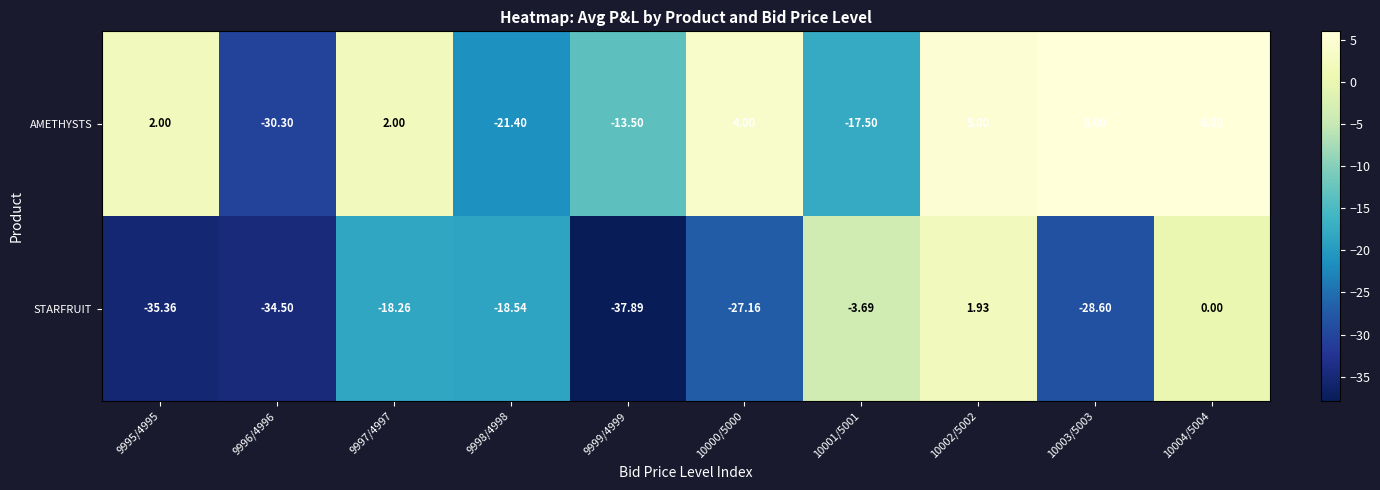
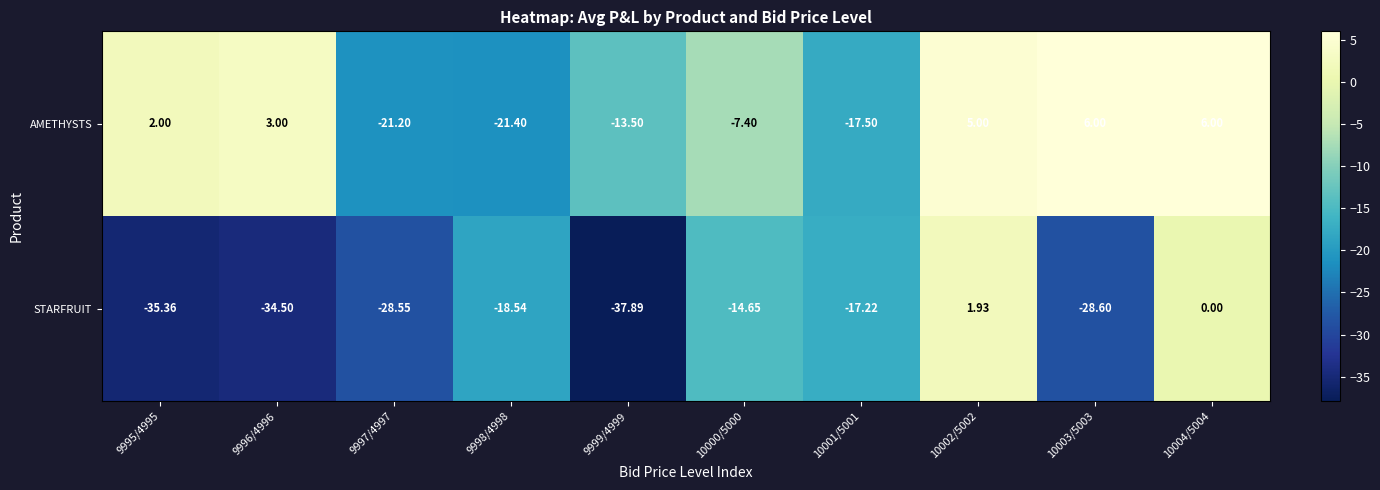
AMETHYSTS, 9996/4996: -30.30 -> 3.00
AMETHYSTS, 9997/4997: 2.00 -> -21.20
AMETHYSTS, 10000/5000: 4.00 -> -7.40
STARFRUIT, 9997/4997: -18.26 -> -28.55
STARFRUIT, 10000/5000: -27.16 -> -14.65
STARFRUIT, 10001/5001: -3.69 -> -17.22
